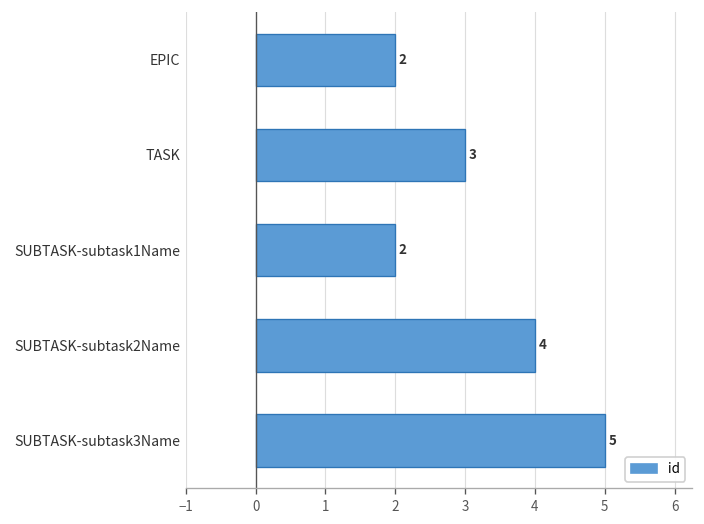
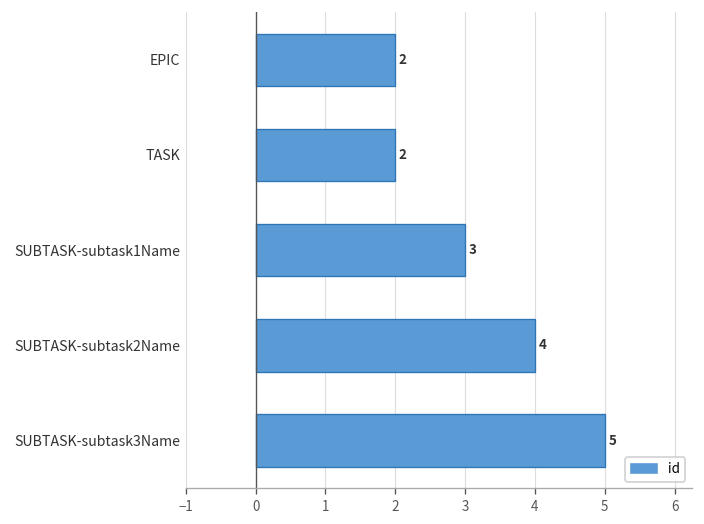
TASK: 3 -> 2
SUBTASK-subtask1Name: 2 -> 3
